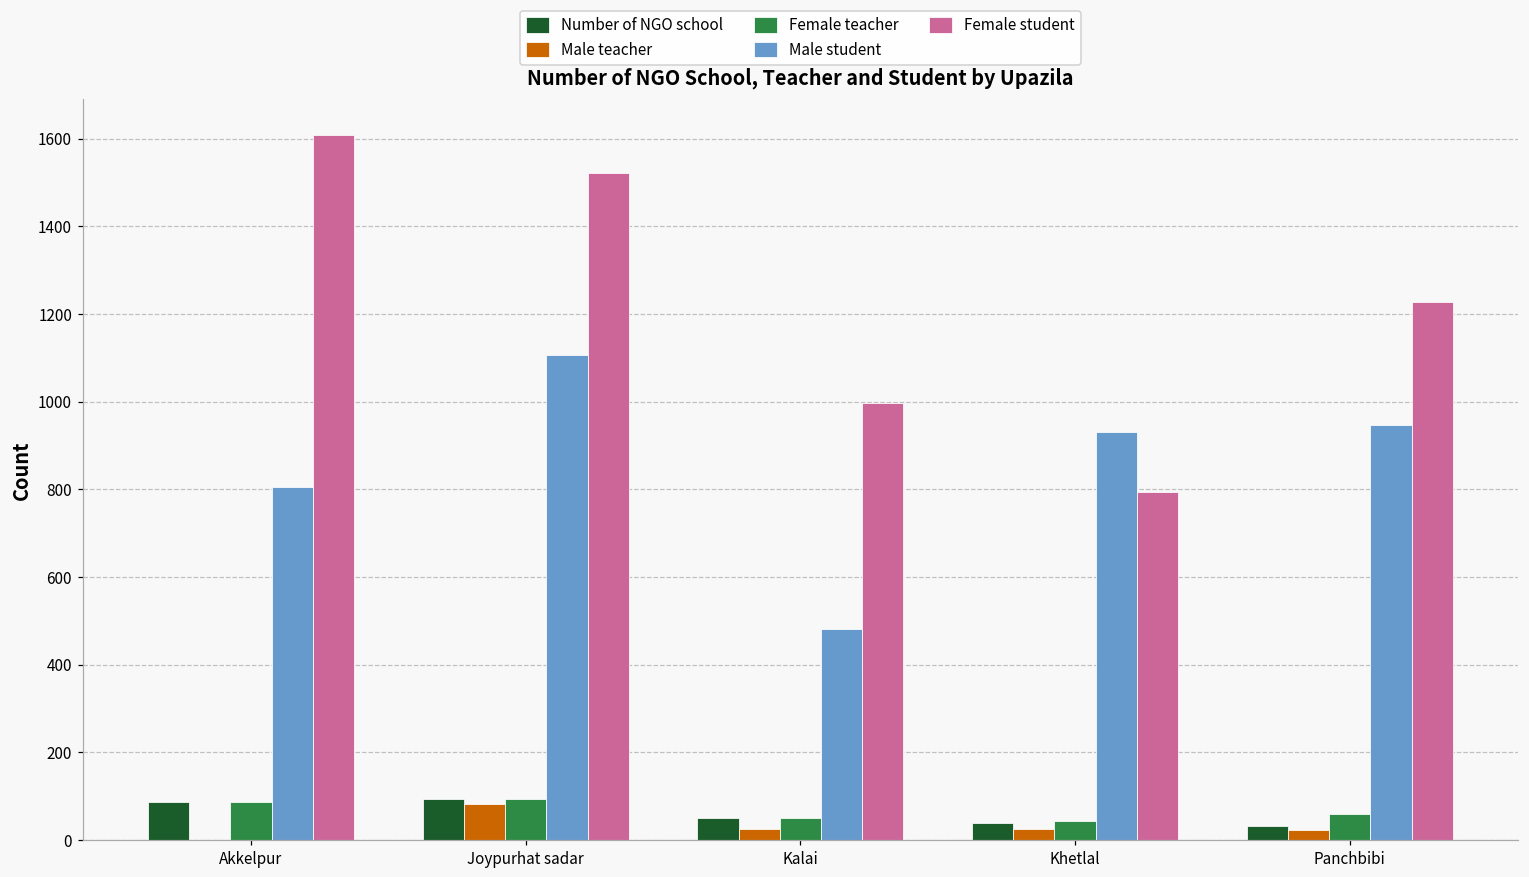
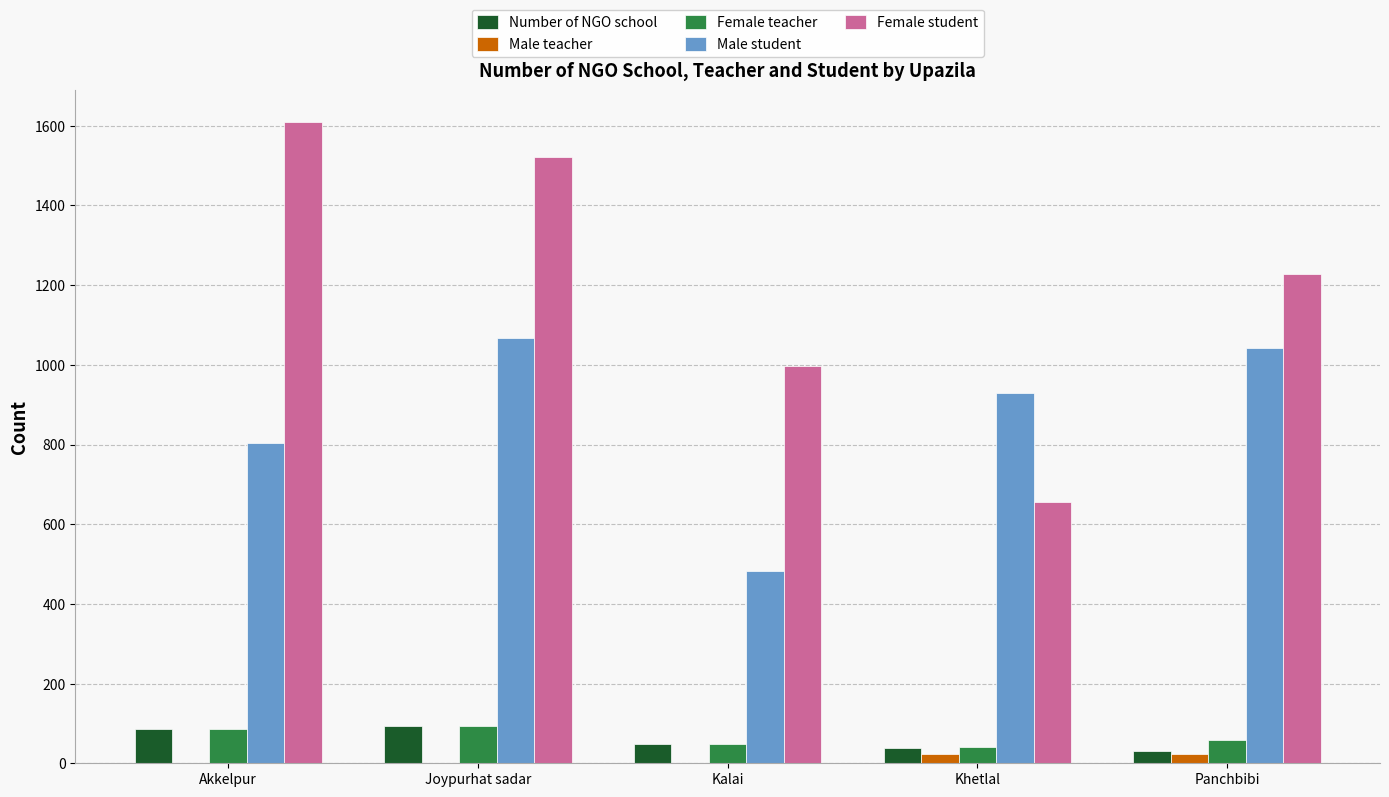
Male teacher, Joypurhat sadar: 80 -> 0
Male student, Joypurhat sadar: 1110 -> 1070
Male teacher, Kalai: 30 -> 0
Female student, Khetlal: 790 -> 660
Male student, Panchbibi: 950 -> 1040
